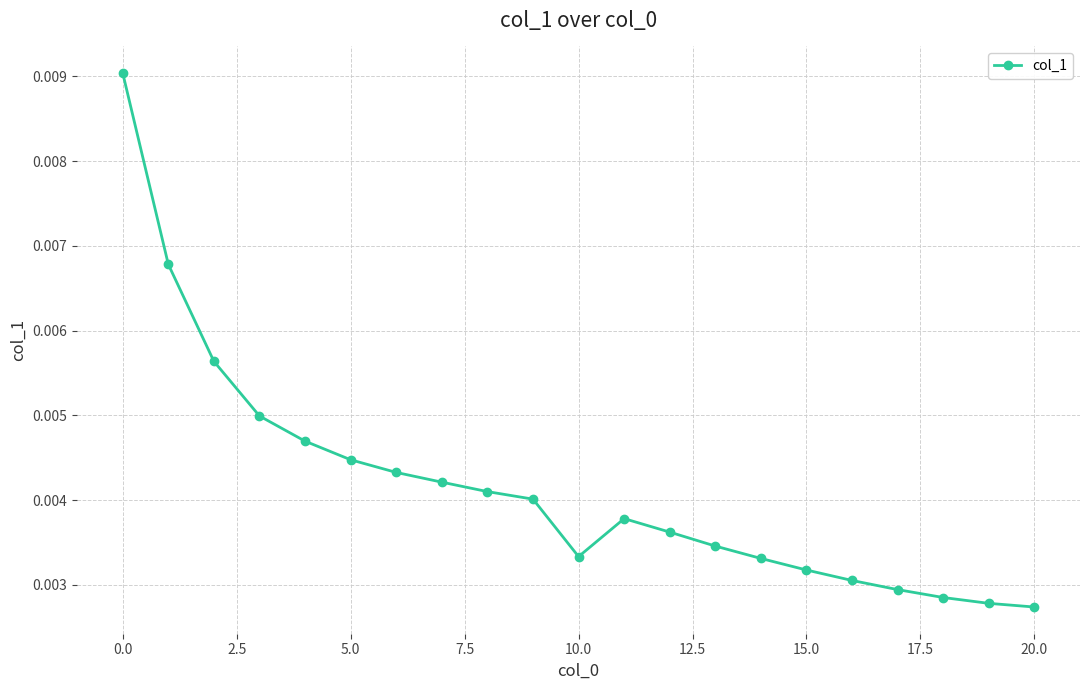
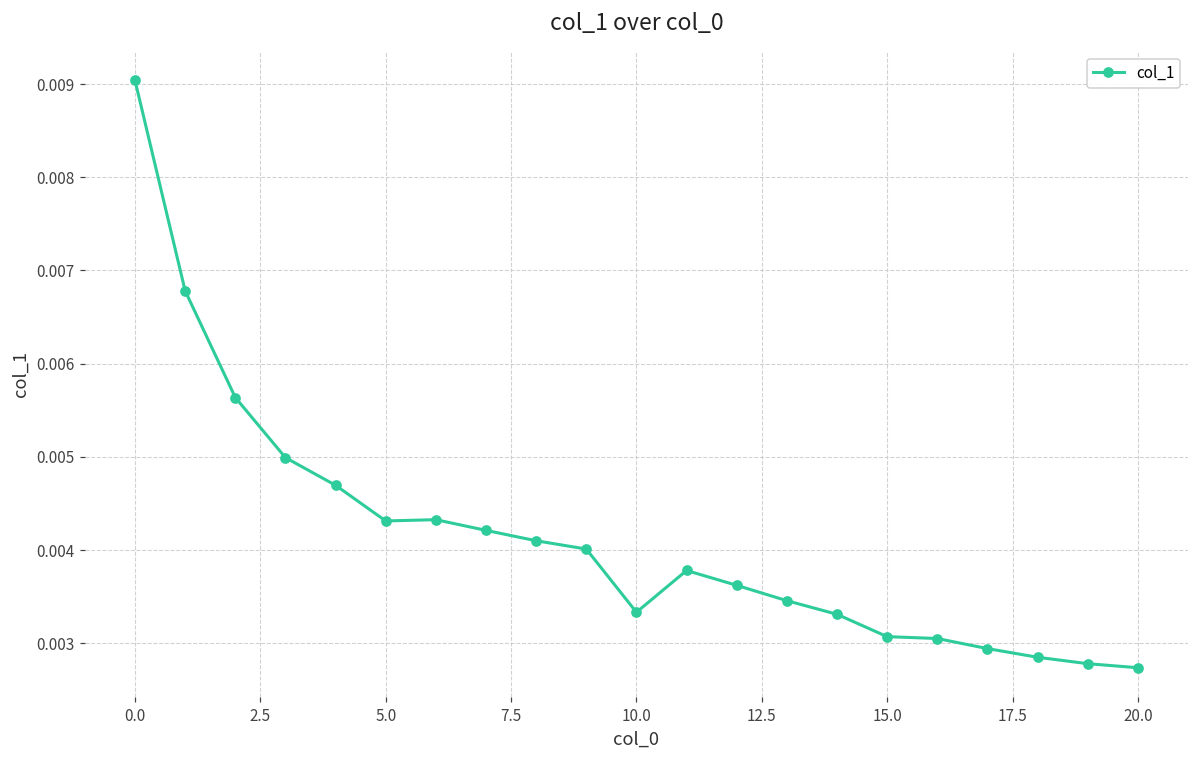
5.0: 0.0045 -> 0.0043
15.0: 0.0032 -> 0.0031
